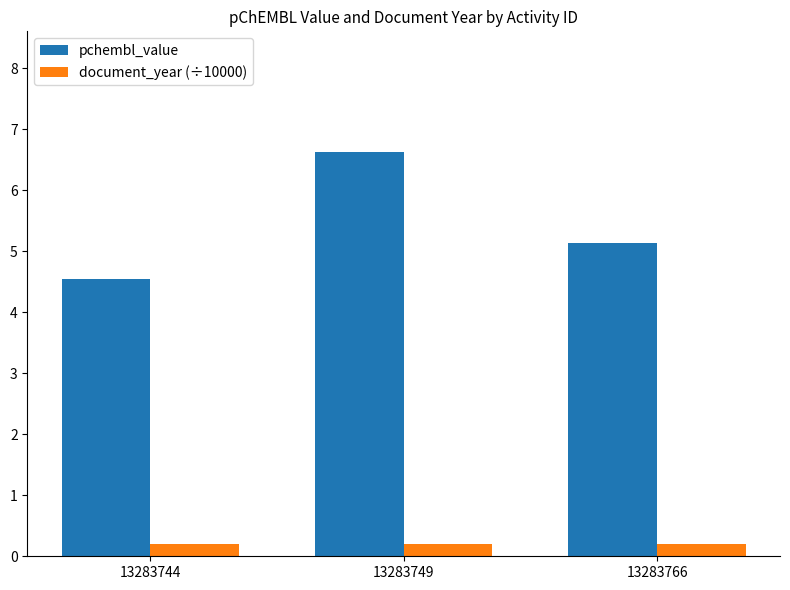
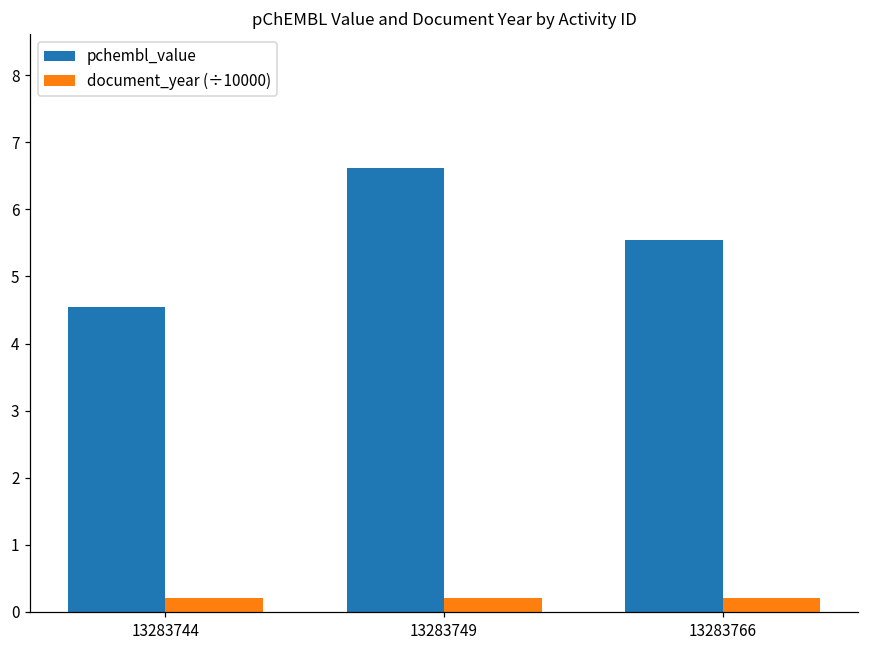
pchembl_value, 13283766: 5.1 -> 5.6
